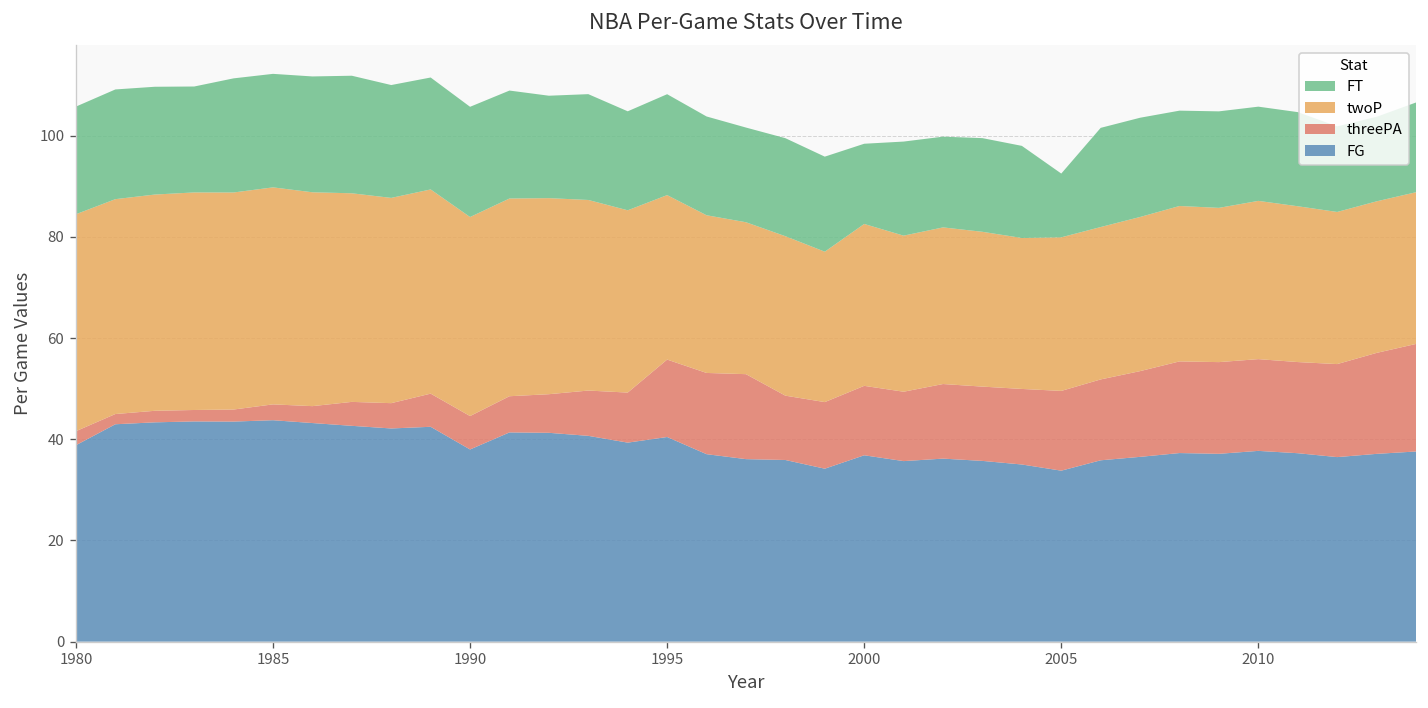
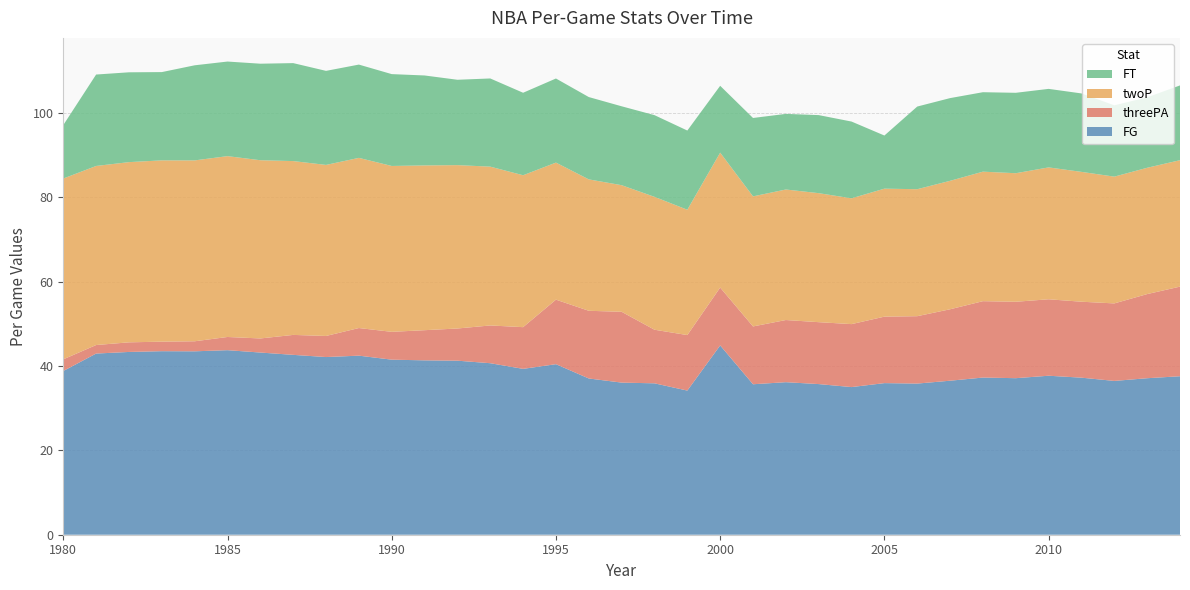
FT, 1980: 21 -> 13
FG, 1990: 38 -> 42
FG, 2000: 37 -> 45
FG, 2005: 34 -> 36
